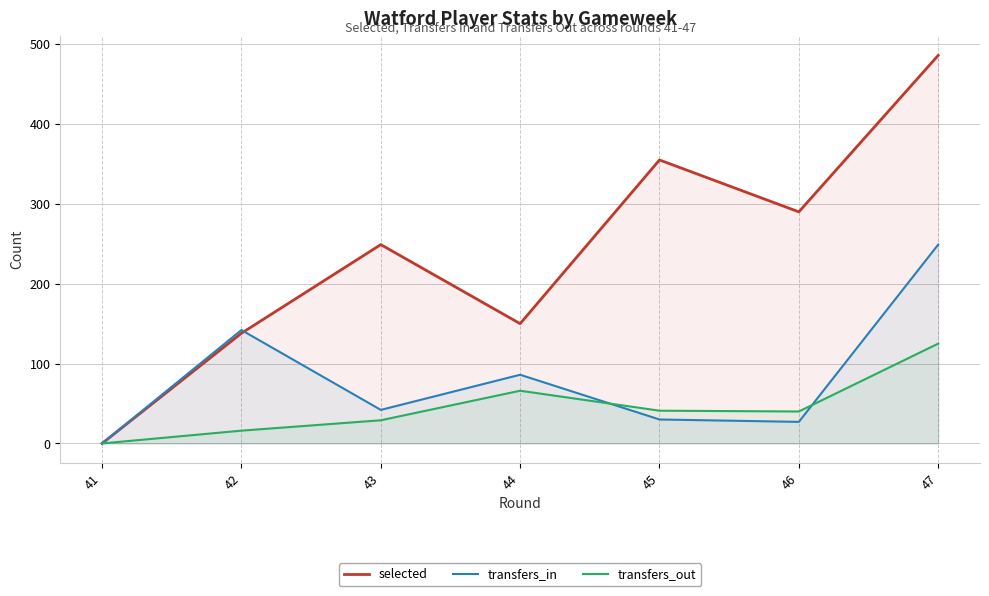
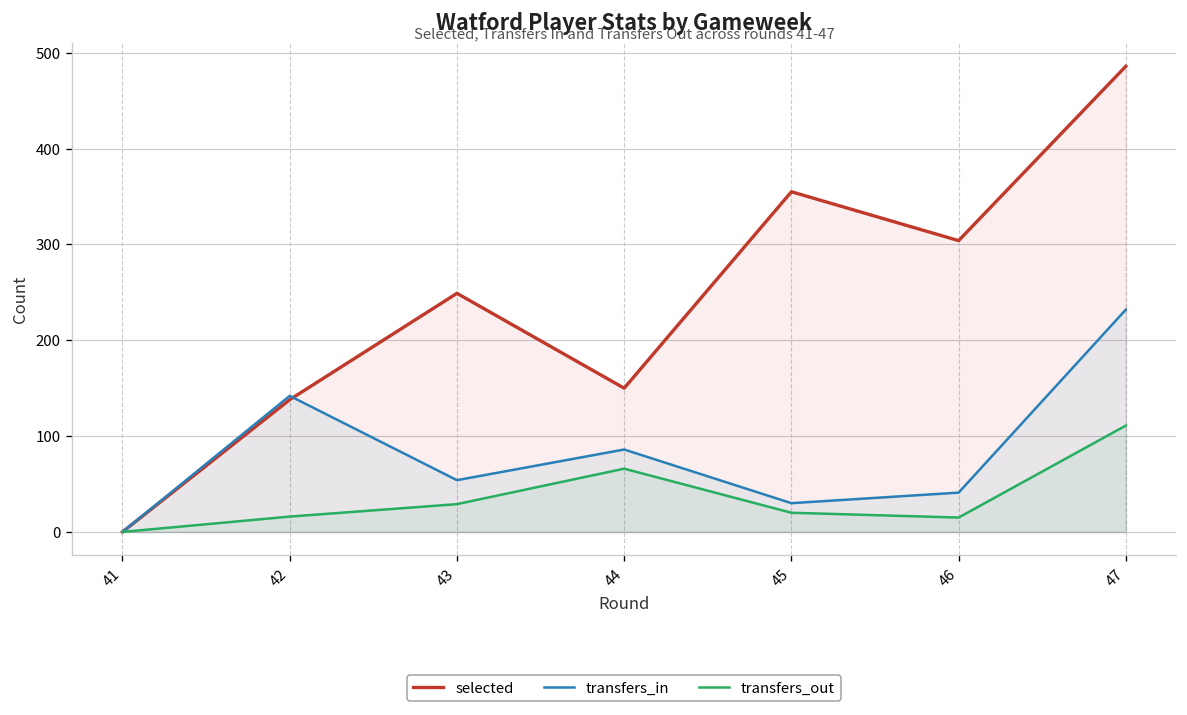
transfers_in, 43: 40 -> 50
transfers_out, 45: 40 -> 20
selected, 46: 290 -> 300
transfers_in, 46: 30 -> 40
transfers_out, 46: 40 -> 20
transfers_in, 47: 250 -> 230
transfers_out, 47: 130 -> 110
